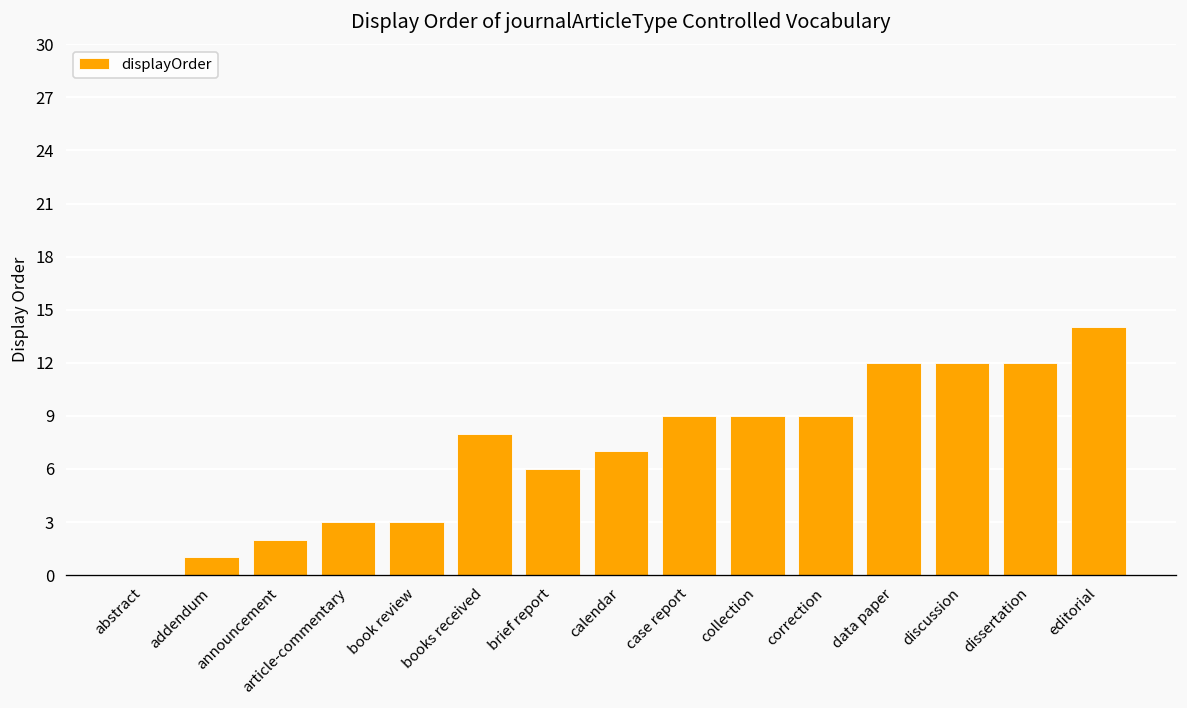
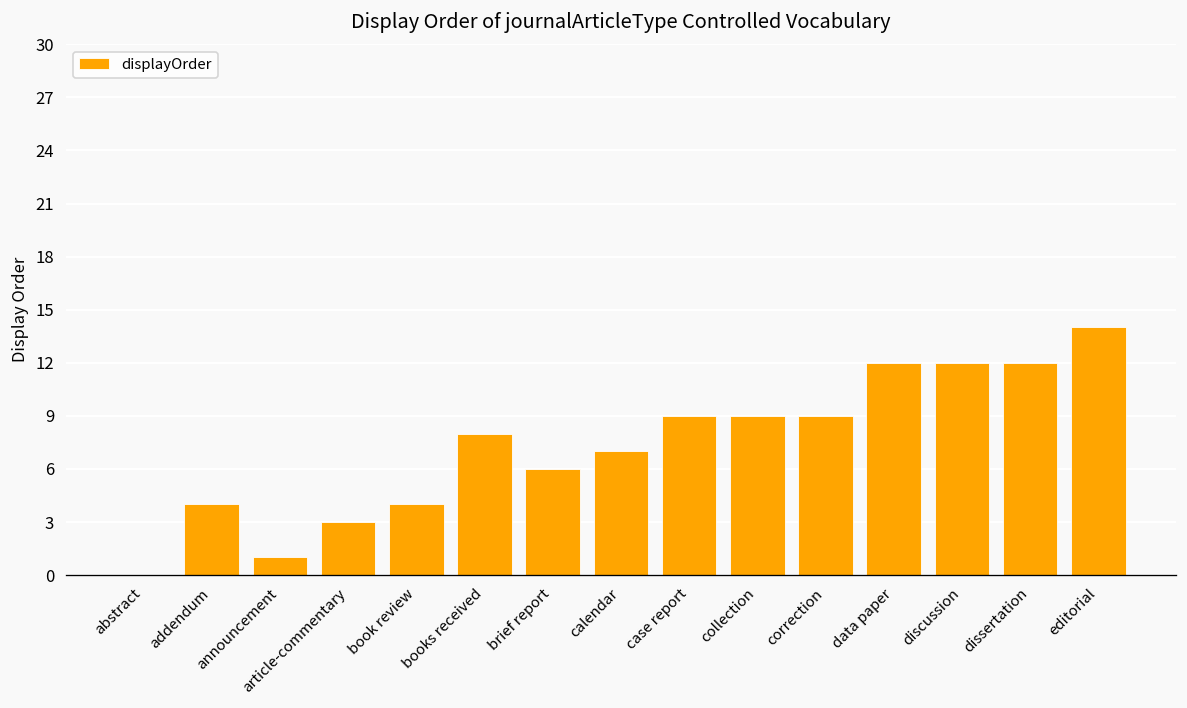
addendum: 1 -> 4
announcement: 2 -> 1
book review: 3 -> 4
